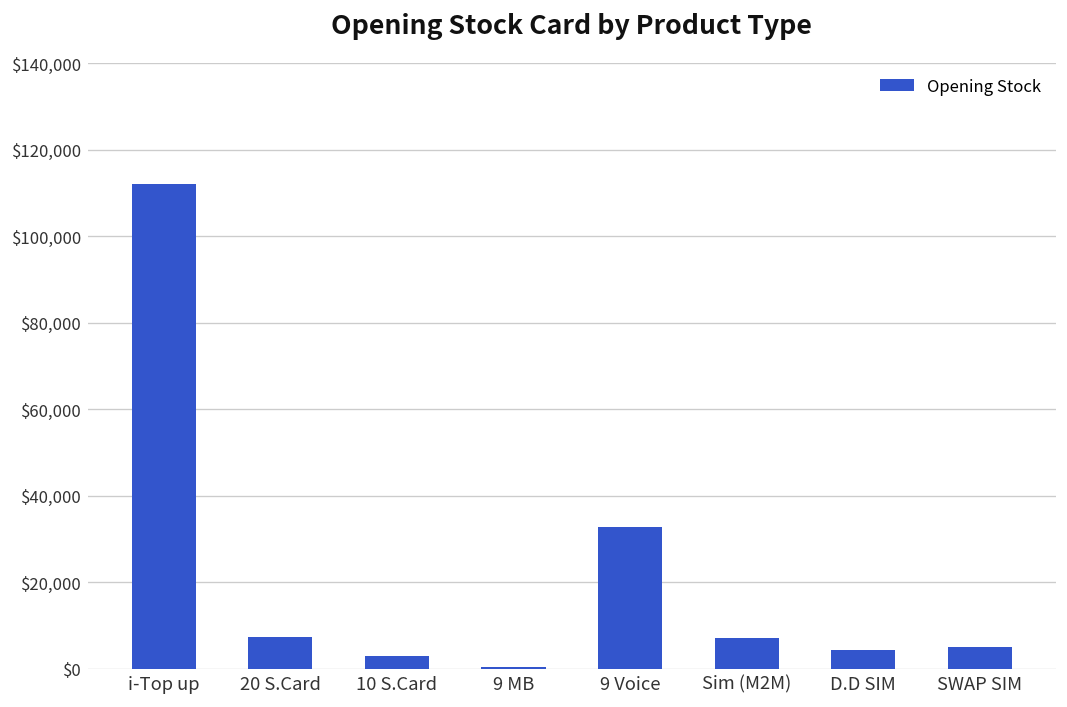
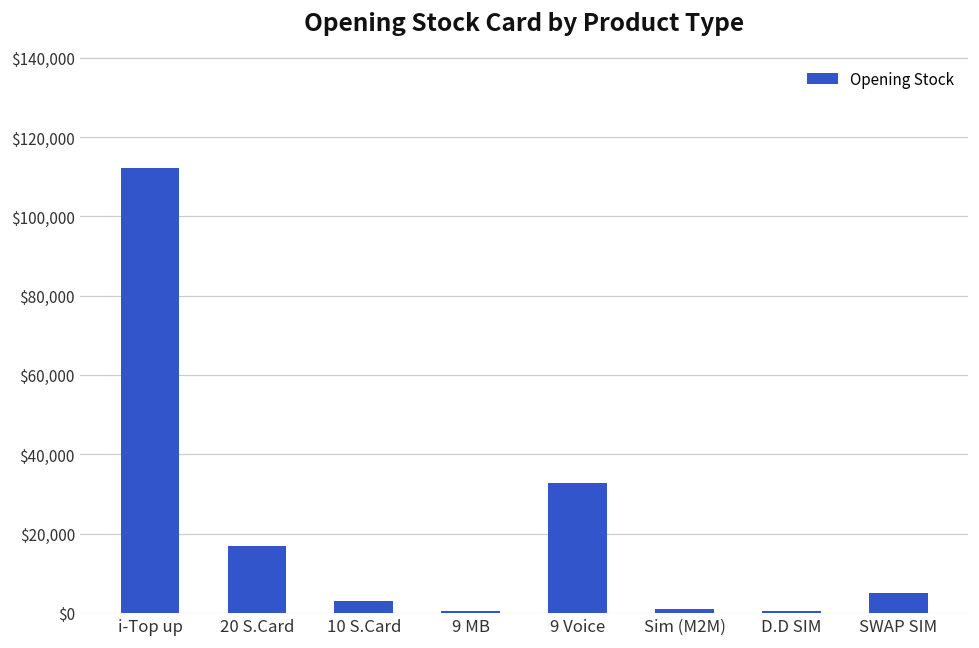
20 S.Card: $7,000 -> $17,000
Sim (M2M): $7,000 -> $1,000
D.D SIM: $4,000 -> $1,000
